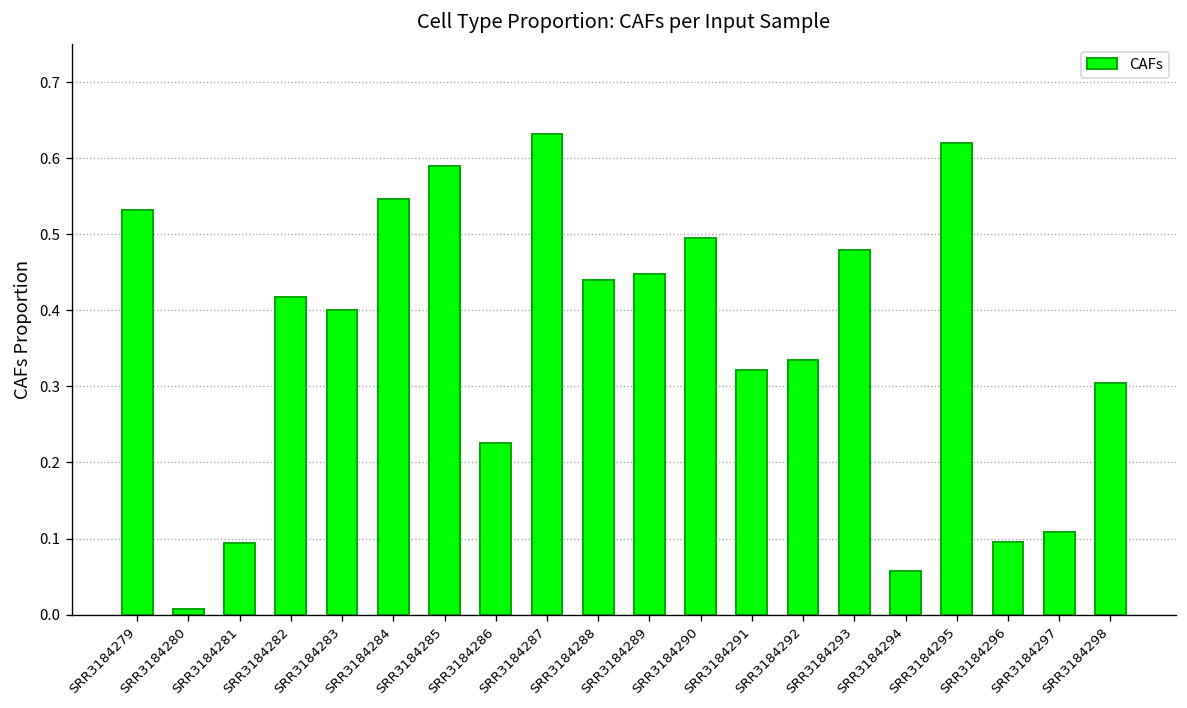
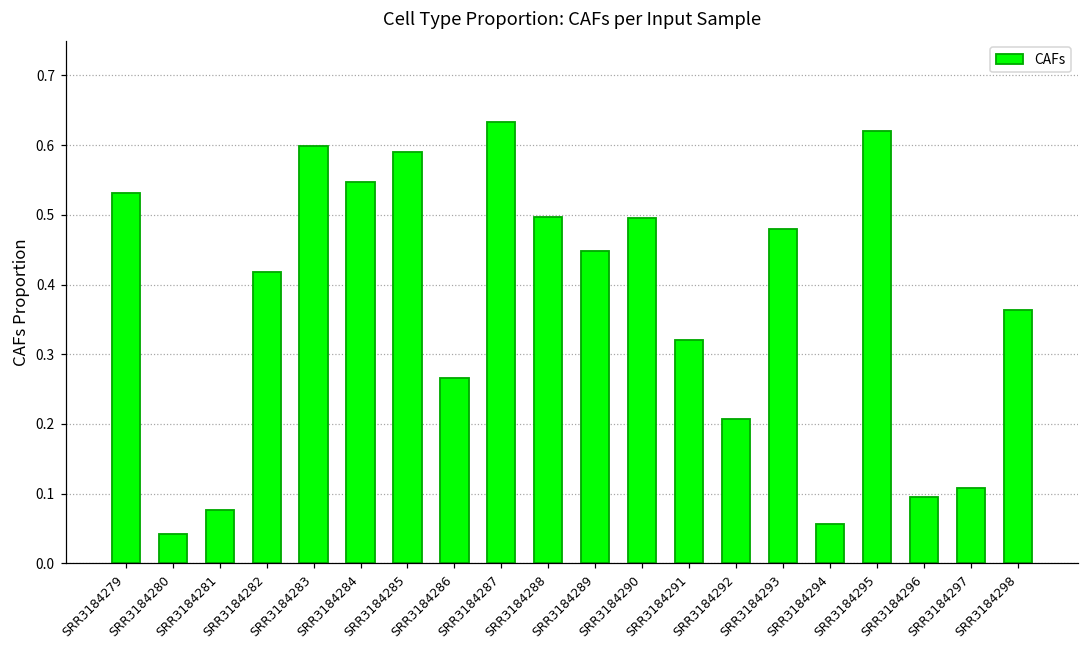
SRR3184280: 0.01 -> 0.04
SRR3184281: 0.09 -> 0.08
SRR3184283: 0.40 -> 0.60
SRR3184286: 0.23 -> 0.27
SRR3184288: 0.44 -> 0.50
SRR3184292: 0.33 -> 0.21
SRR3184298: 0.30 -> 0.36
